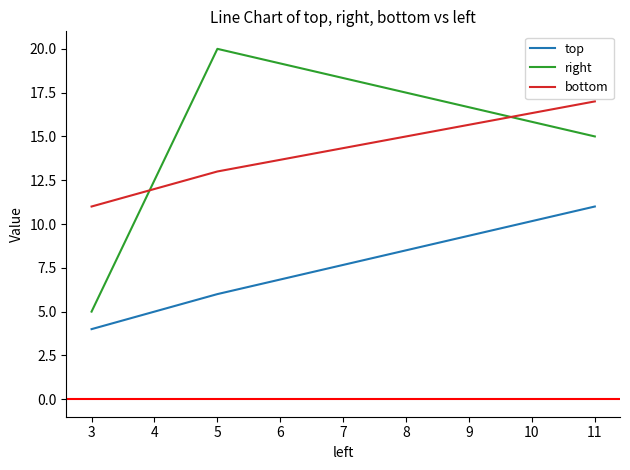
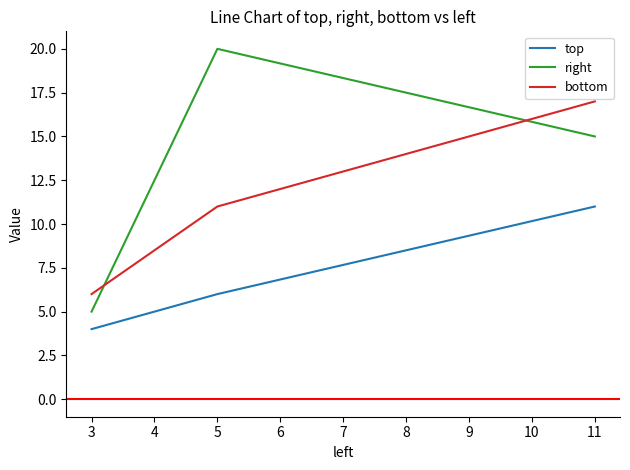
bottom, 3: 11 -> 6
bottom, 5: 13 -> 11
